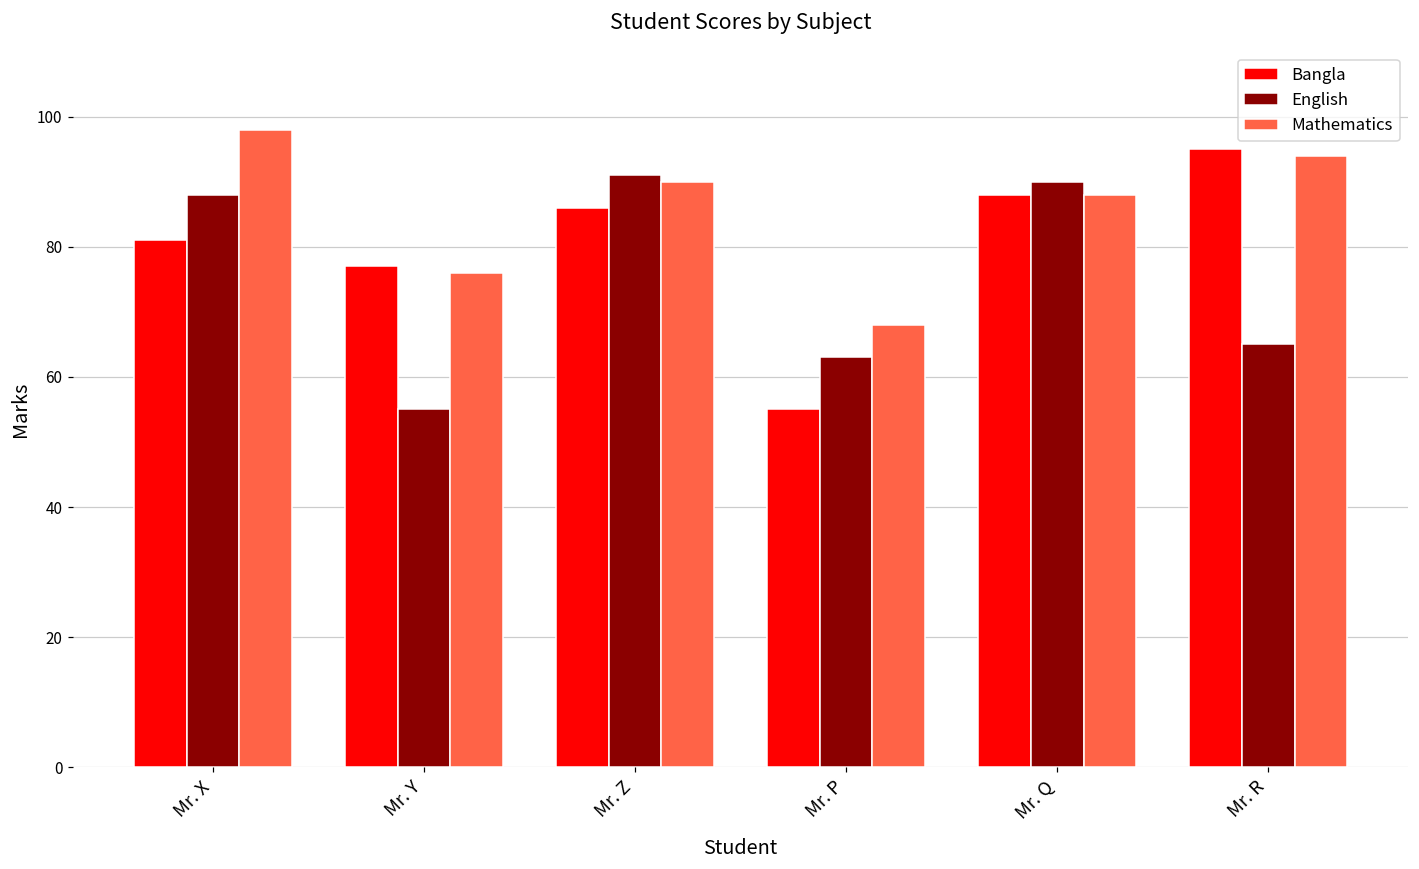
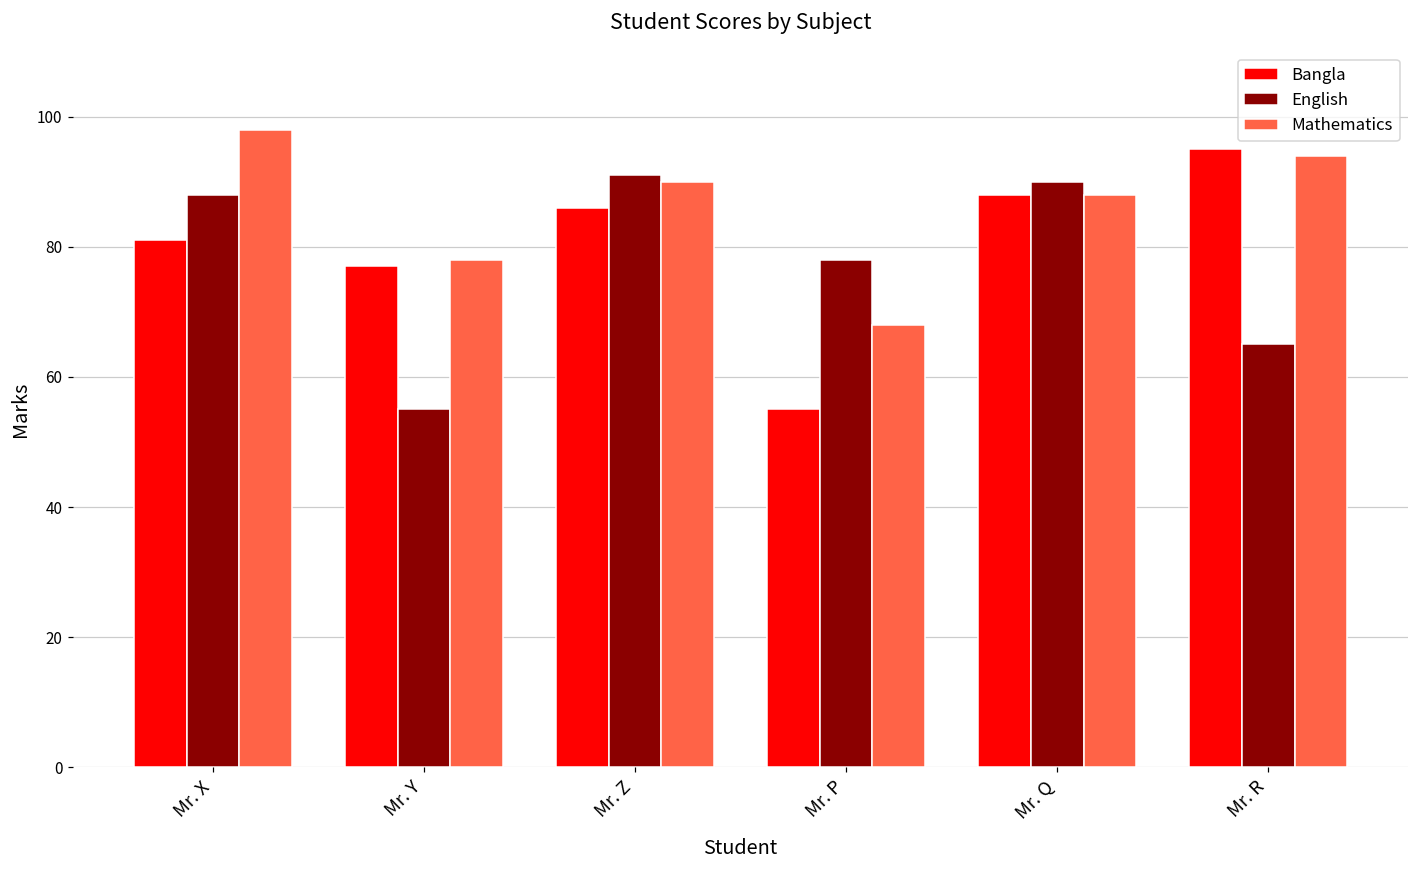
Mathematics, Mr. Y: 76 -> 78
English, Mr. P: 63 -> 78
